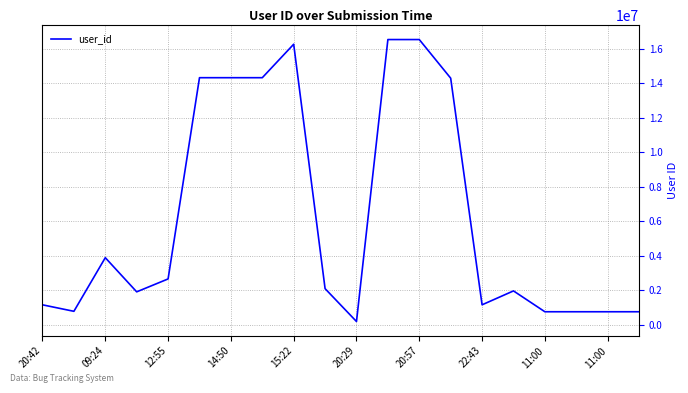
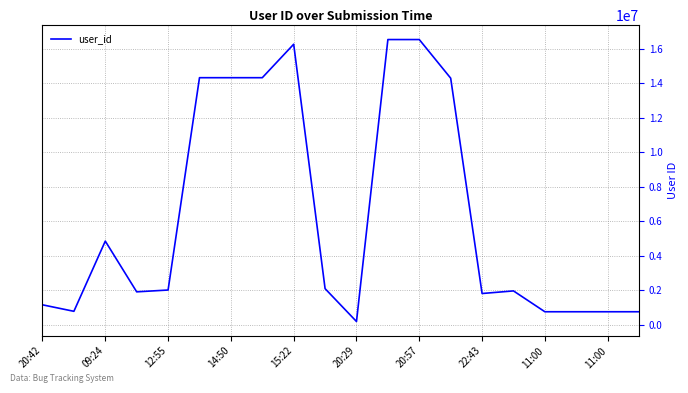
09:24: 3900000 -> 4900000
12:55: 2700000 -> 2000000
22:43: 1200000 -> 1800000
